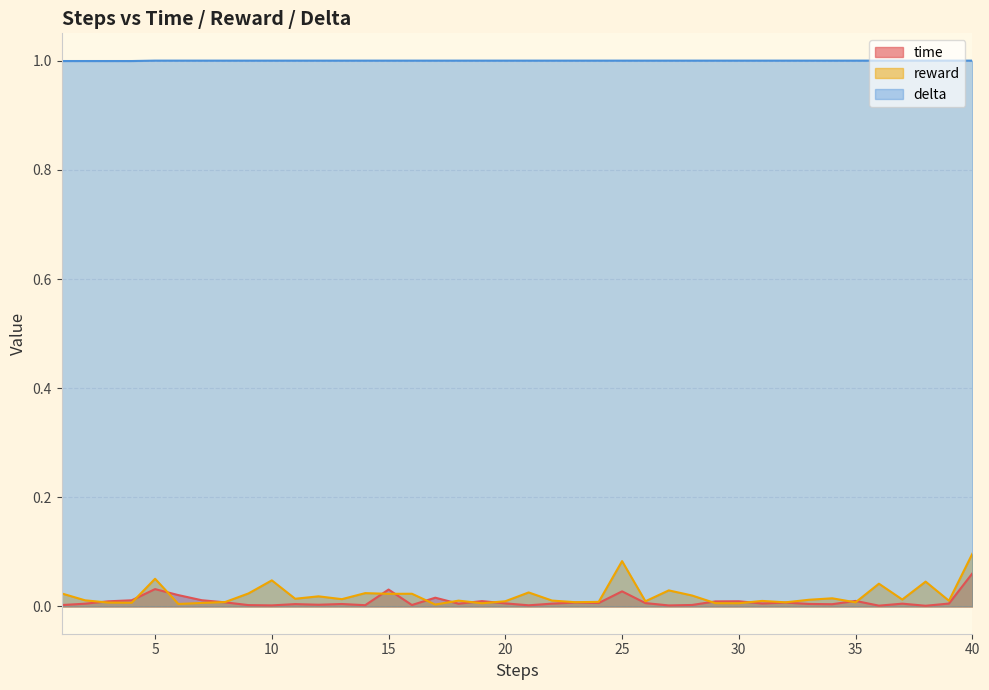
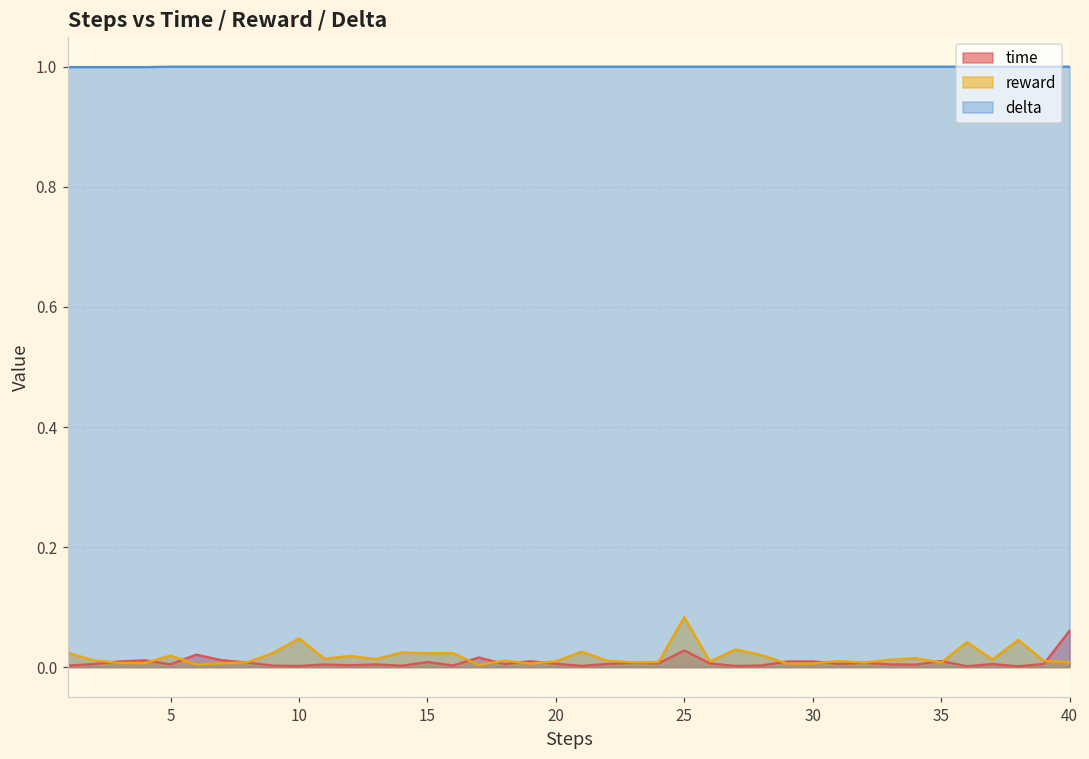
time, 5: 0.03 -> 0.00
reward, 5: 0.05 -> 0.02
time, 15: 0.03 -> 0.01
reward, 40: 0.10 -> 0.01
